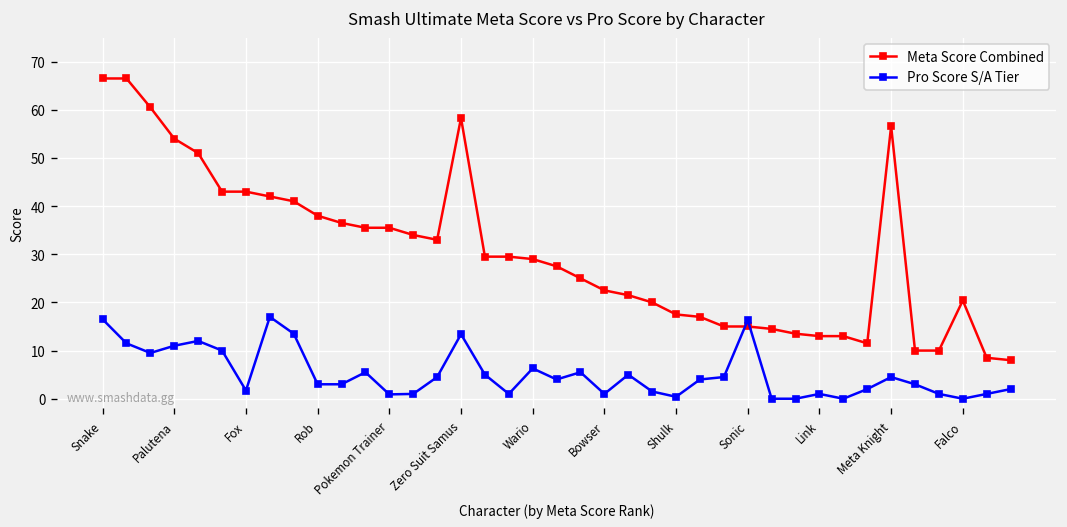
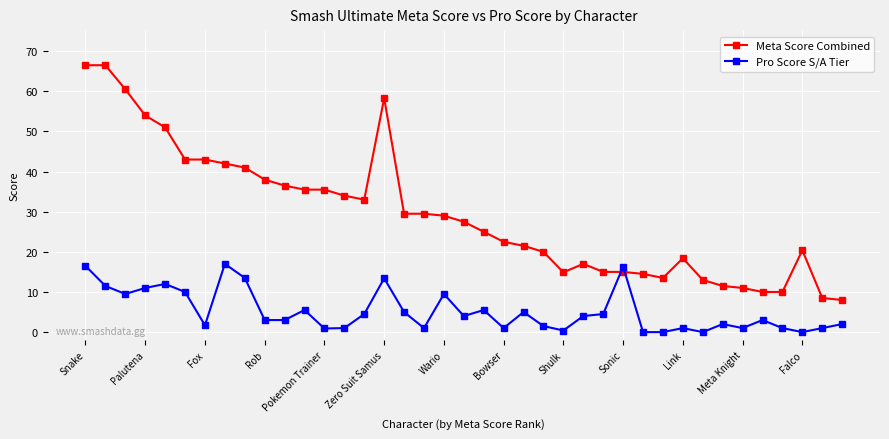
Pro Score S/A Tier, Wario: 6 -> 10
Meta Score Combined, Shulk: 18 -> 15
Meta Score Combined, Link: 13 -> 18
Meta Score Combined, Meta Knight: 57 -> 11
Pro Score S/A Tier, Meta Knight: 5 -> 1
